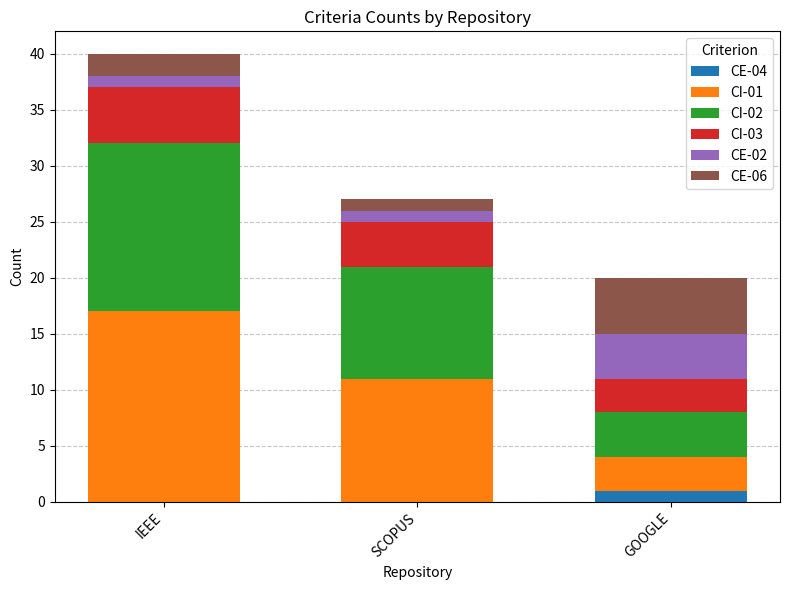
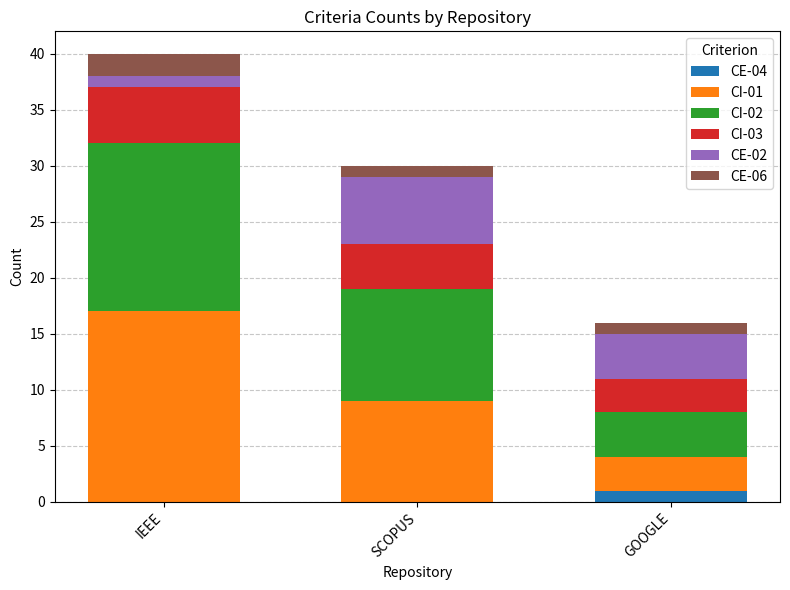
CI-01, SCOPUS: 11 -> 9
CE-02, SCOPUS: 1 -> 6
CE-06, GOOGLE: 5 -> 1
